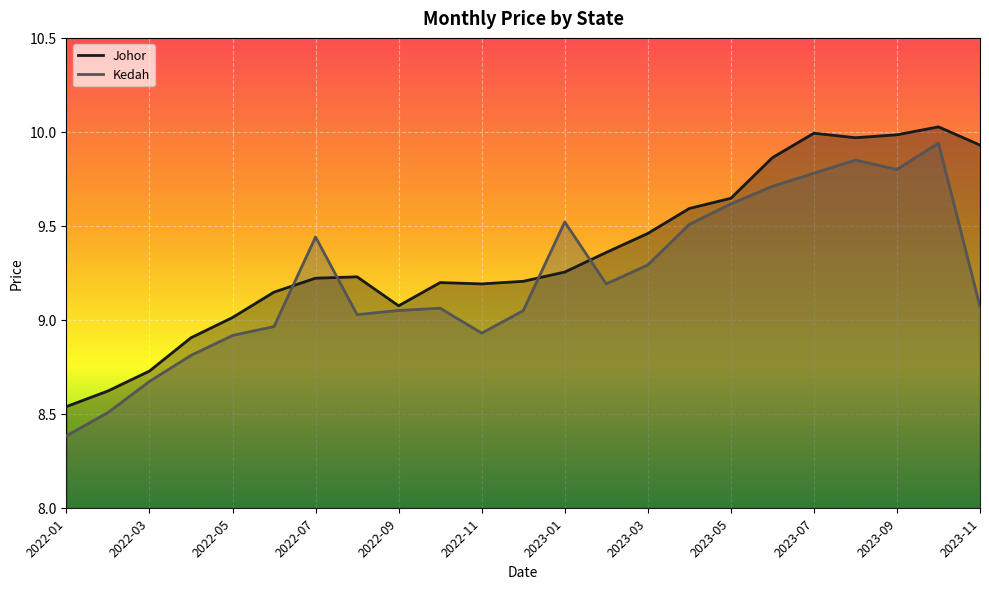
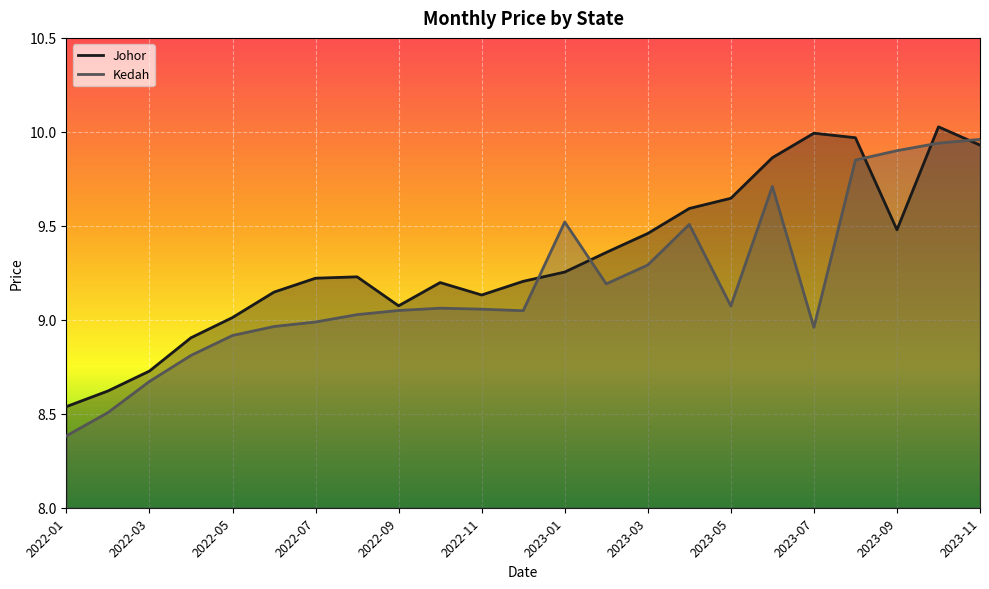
Kedah, 2022-07: 9.44 -> 8.99
Johor, 2022-11: 9.19 -> 9.13
Kedah, 2022-11: 8.93 -> 9.06
Kedah, 2023-05: 9.62 -> 9.07
Kedah, 2023-07: 9.78 -> 8.96
Johor, 2023-09: 9.98 -> 9.48
Kedah, 2023-09: 9.8 -> 9.9
Kedah, 2023-11: 9.07 -> 9.96
